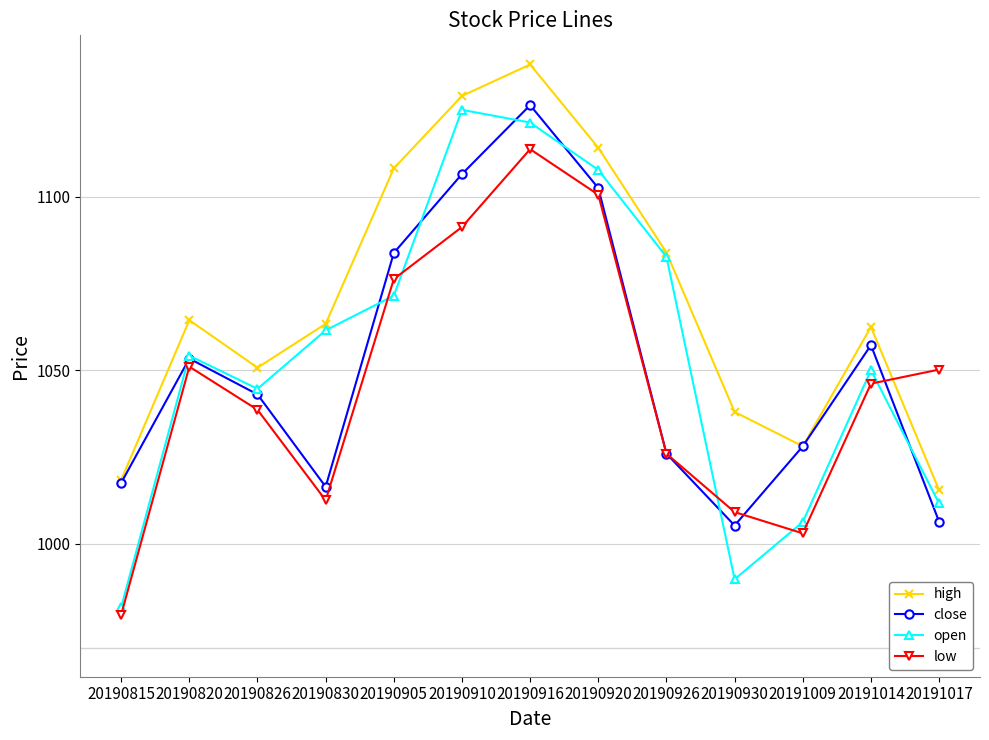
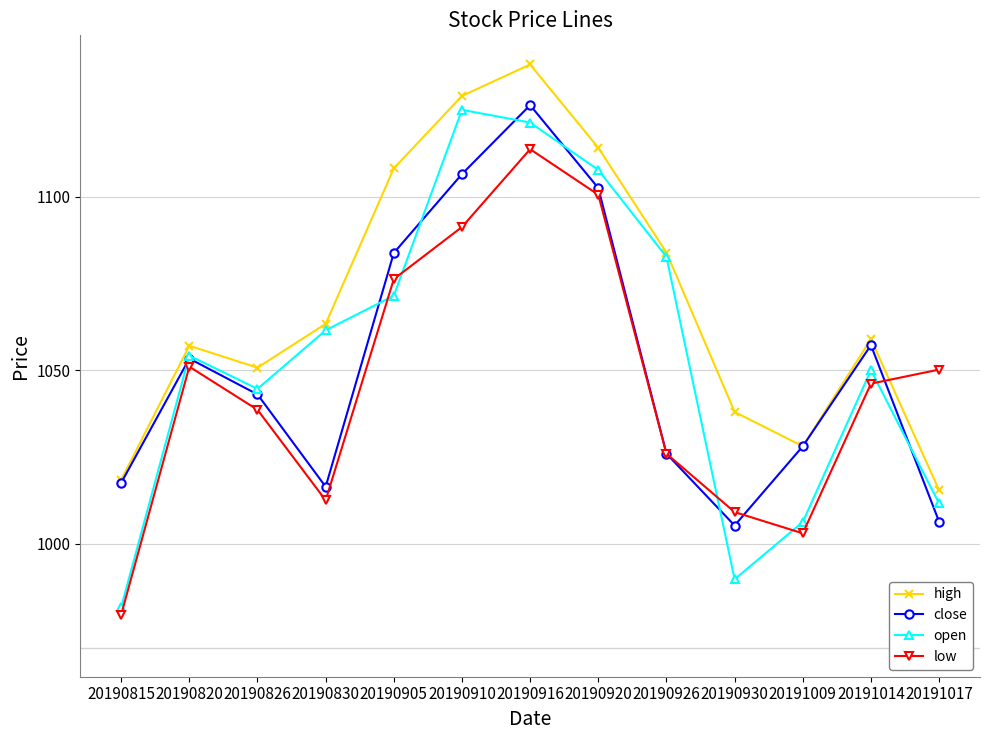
high, 20190820: 1064 -> 1057
high, 20191014: 1062 -> 1059
